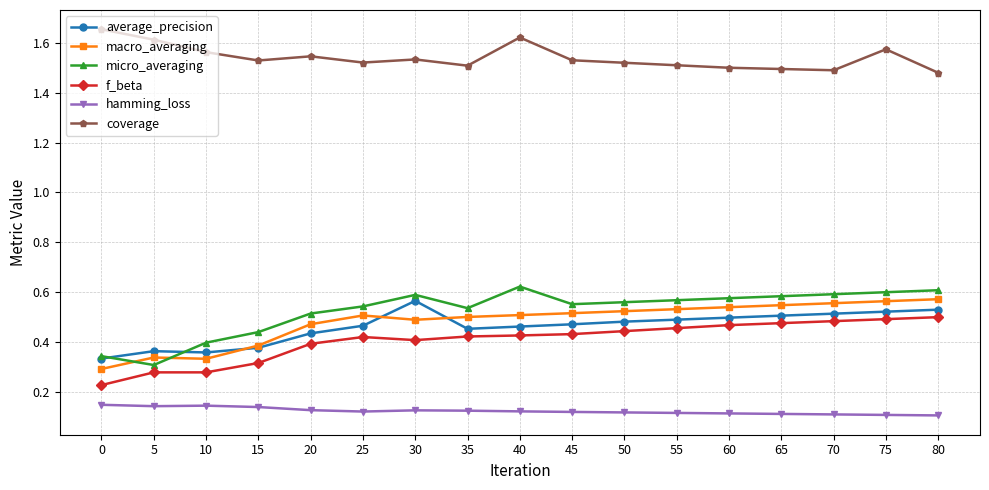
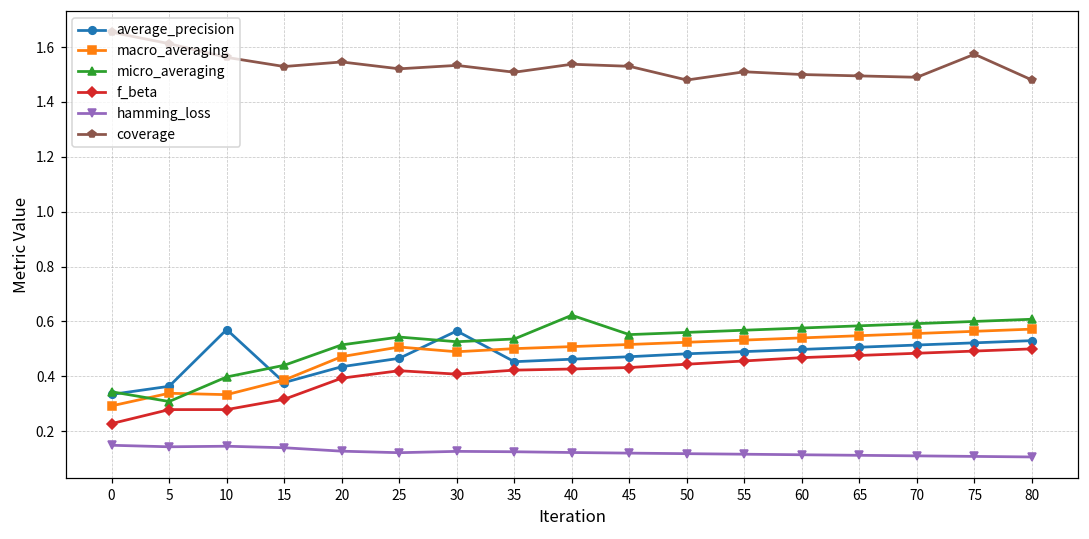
average_precision, 10: 0.36 -> 0.57
micro_averaging, 30: 0.59 -> 0.53
coverage, 40: 1.62 -> 1.54
coverage, 50: 1.52 -> 1.48
